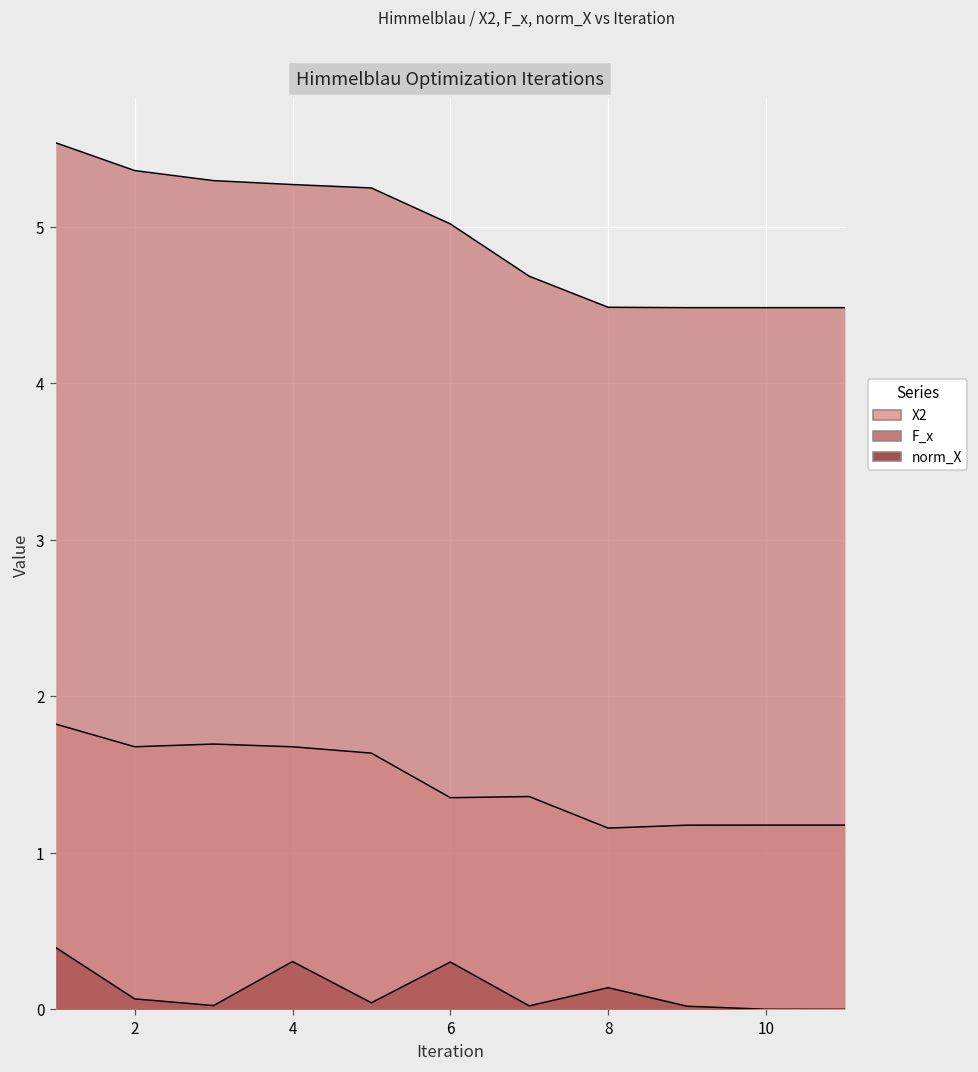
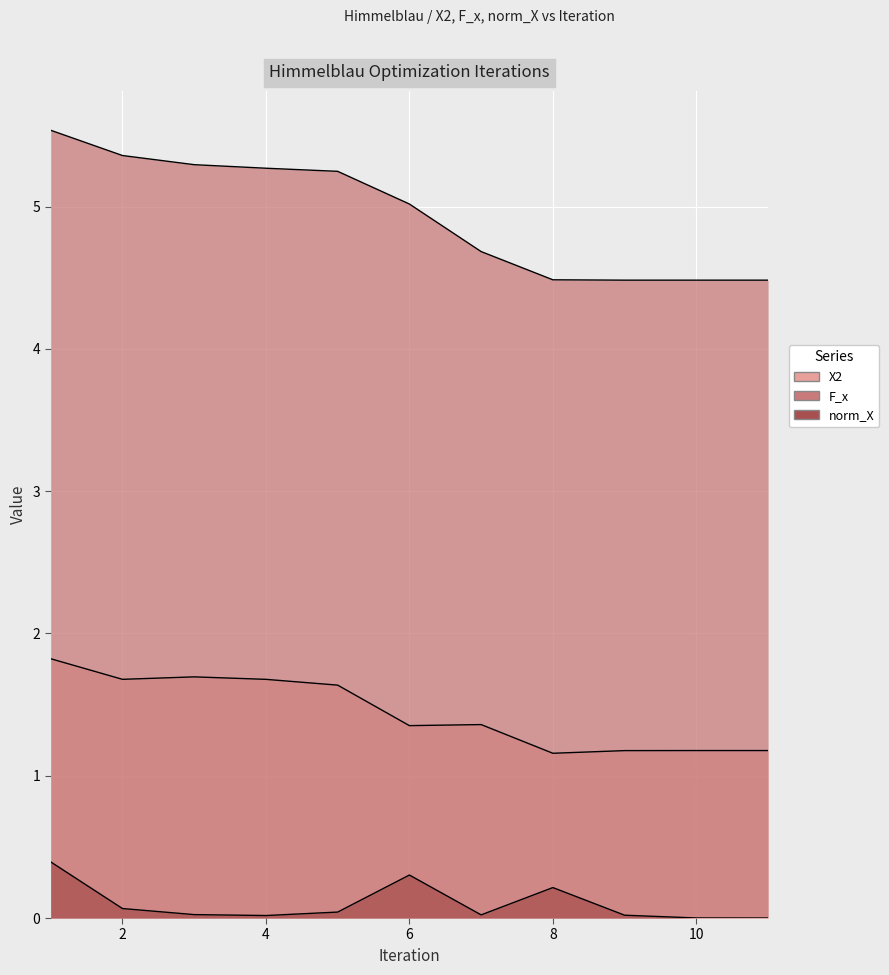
norm_X, 4: 0.31 -> 0.02
norm_X, 8: 0.14 -> 0.21
